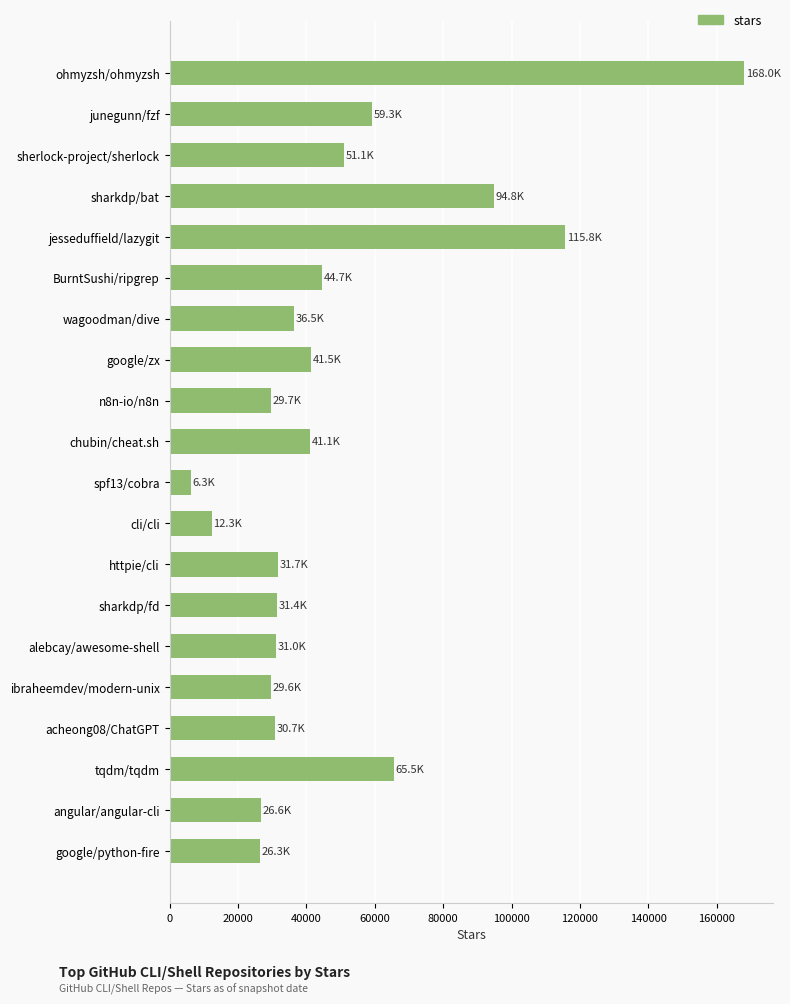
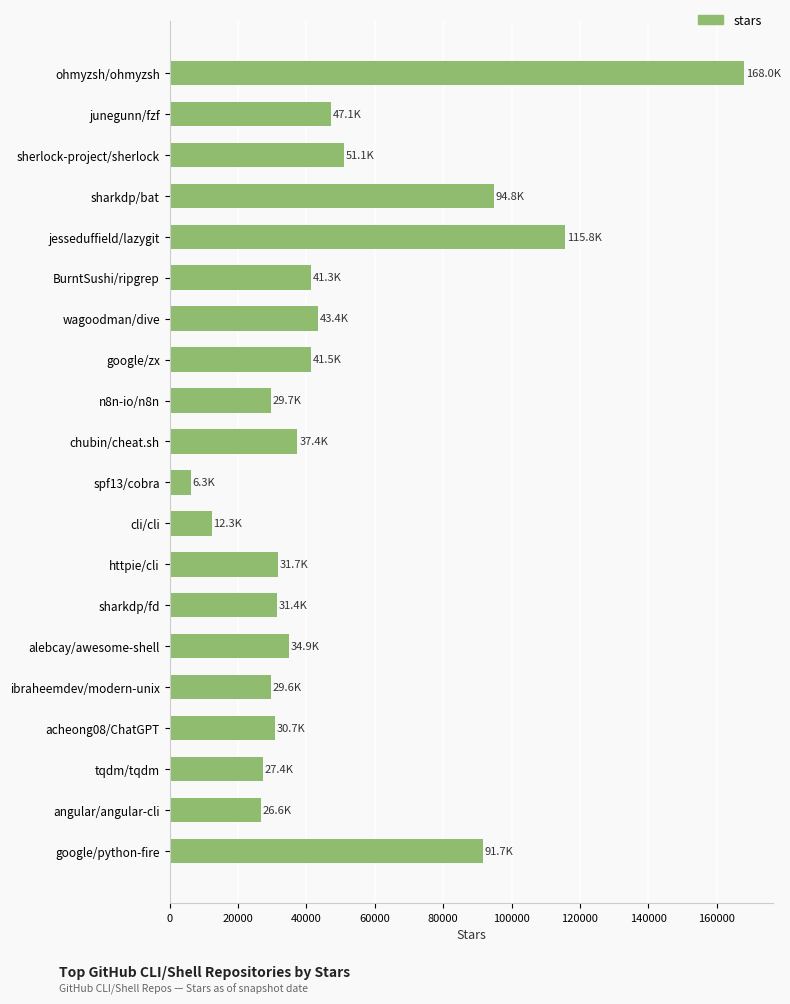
junegunn/fzf: 59.3K -> 47.1K
BurntSushi/ripgrep: 44.7K -> 41.3K
wagoodman/dive: 36.5K -> 43.4K
chubin/cheat.sh: 41.1K -> 37.4K
alebcay/awesome-shell: 31.0K -> 34.9K
tqdm/tqdm: 65.5K -> 27.4K
google/python-fire: 26.3K -> 91.7K
